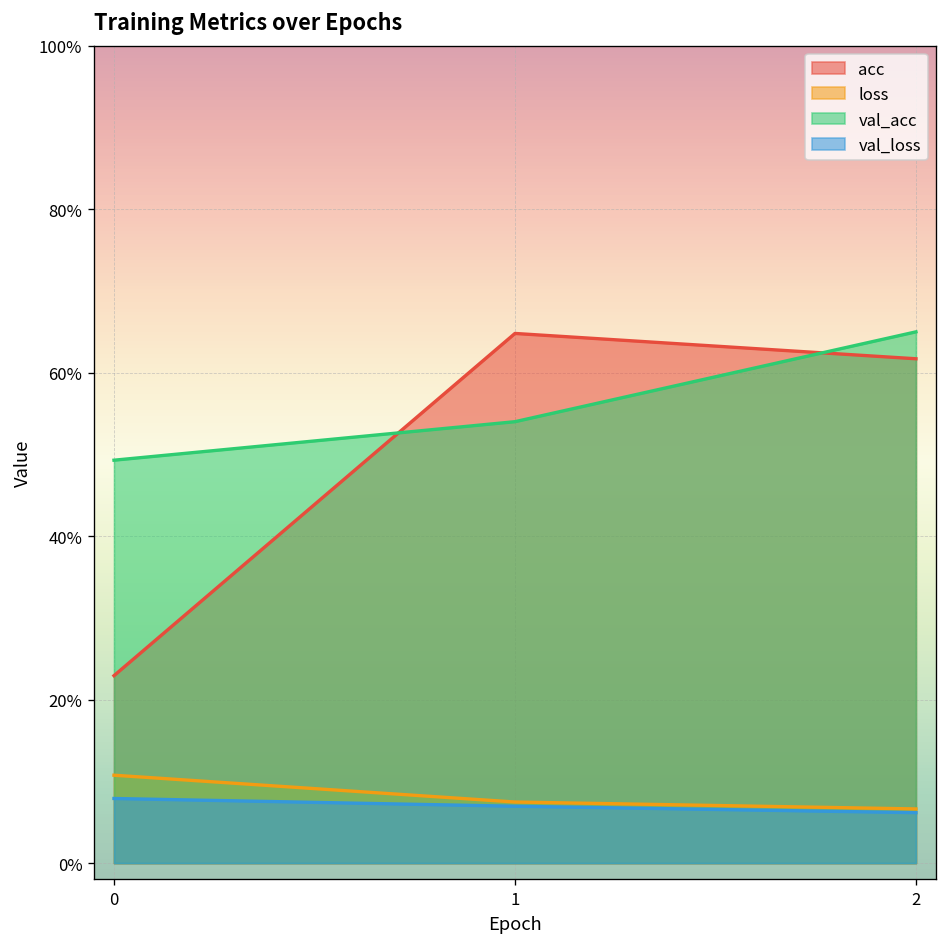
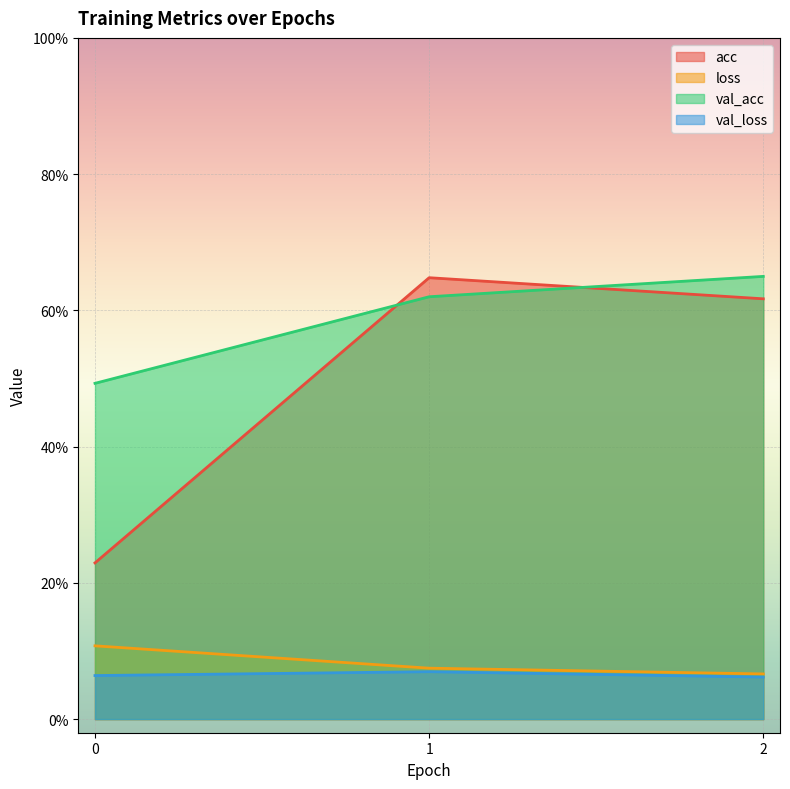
val_loss, 0: 8% -> 6%
val_acc, 1: 54% -> 62%
